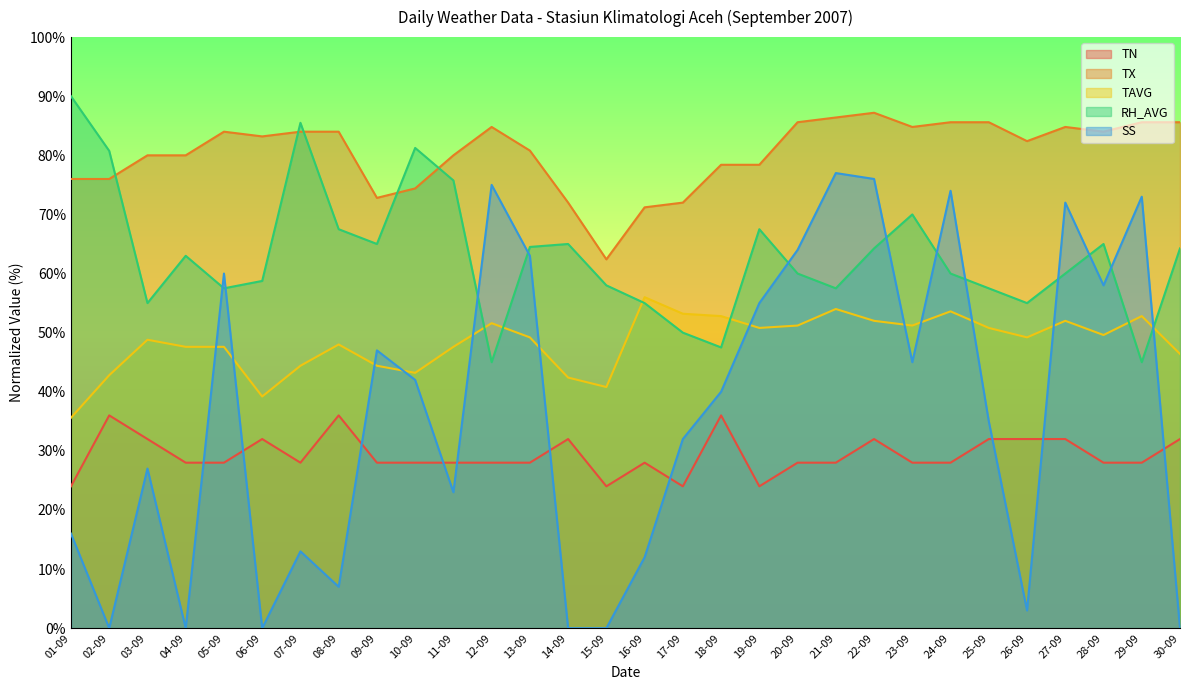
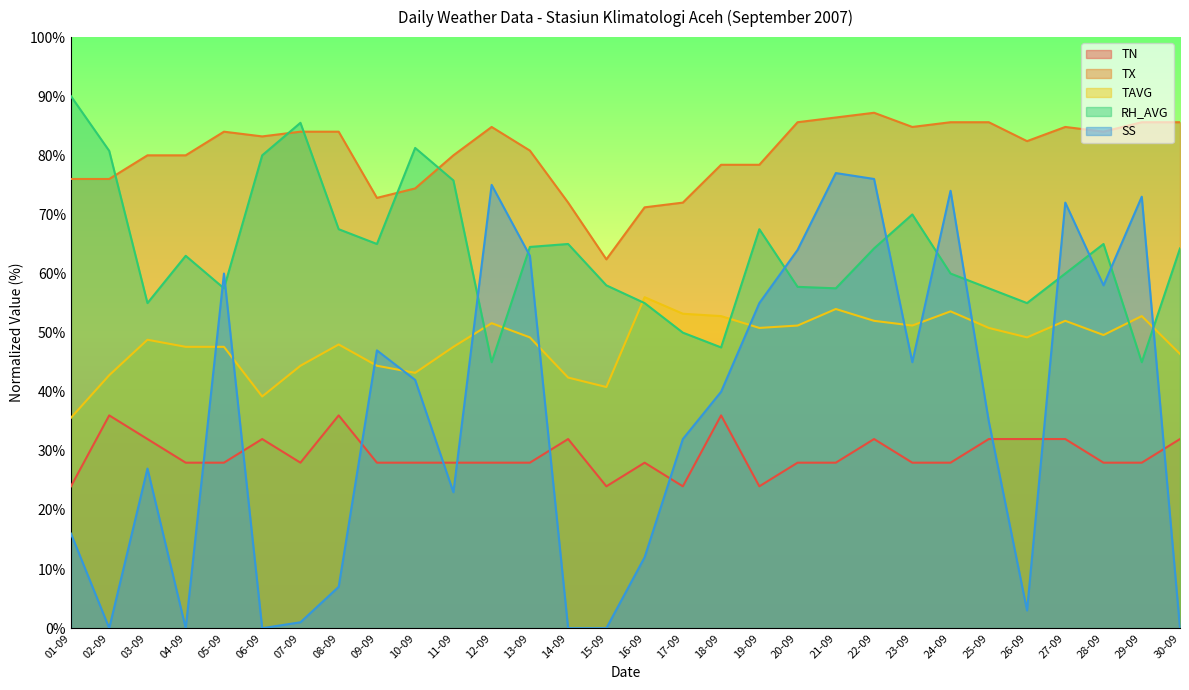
RH_AVG, 06-09: 59% -> 80%
SS, 07-09: 13% -> 1%
RH_AVG, 20-09: 60% -> 58%
